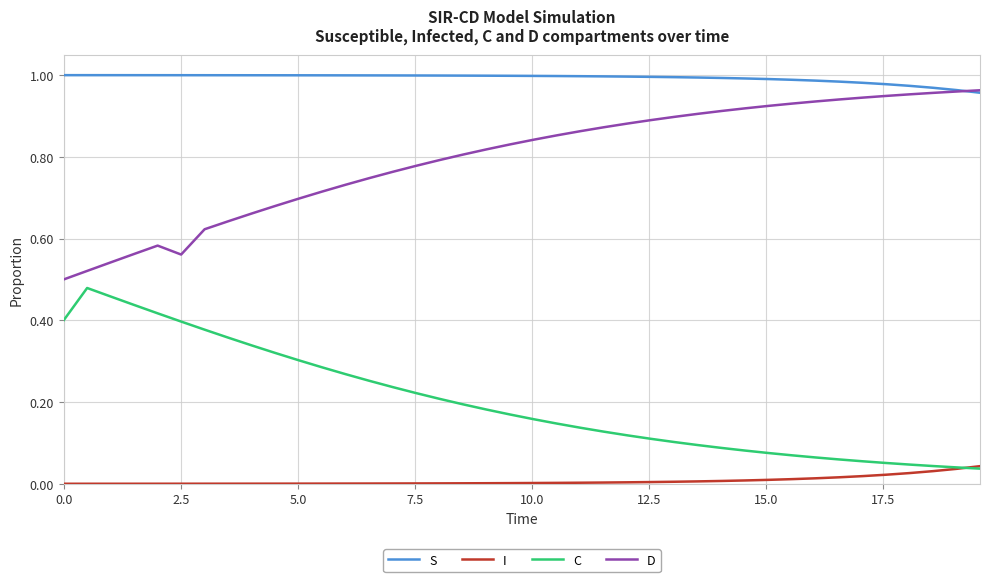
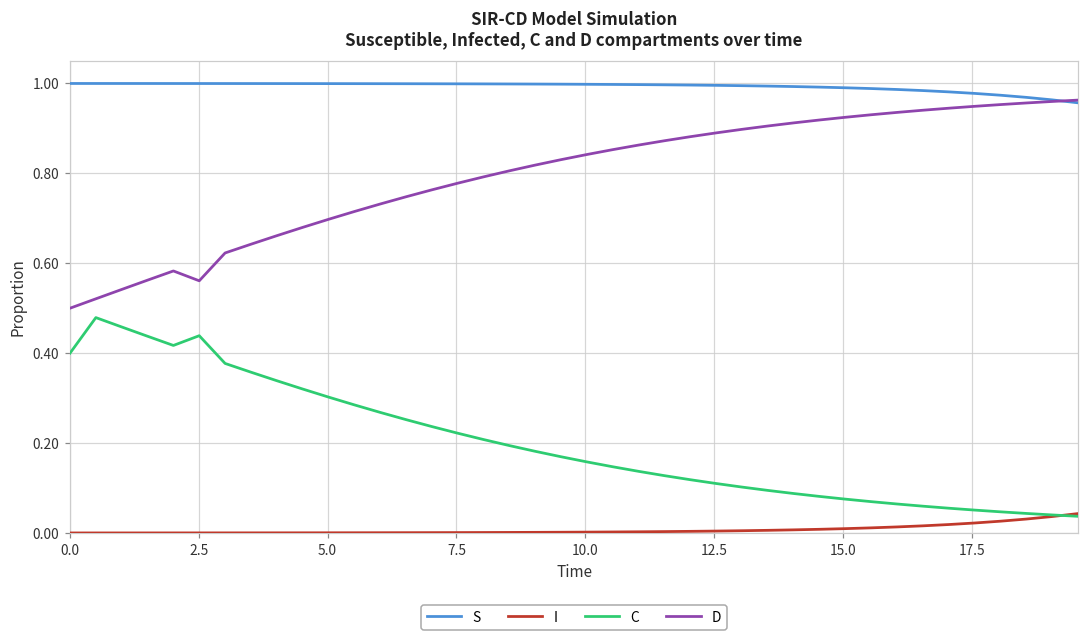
C, 2.5: 0.40 -> 0.44
